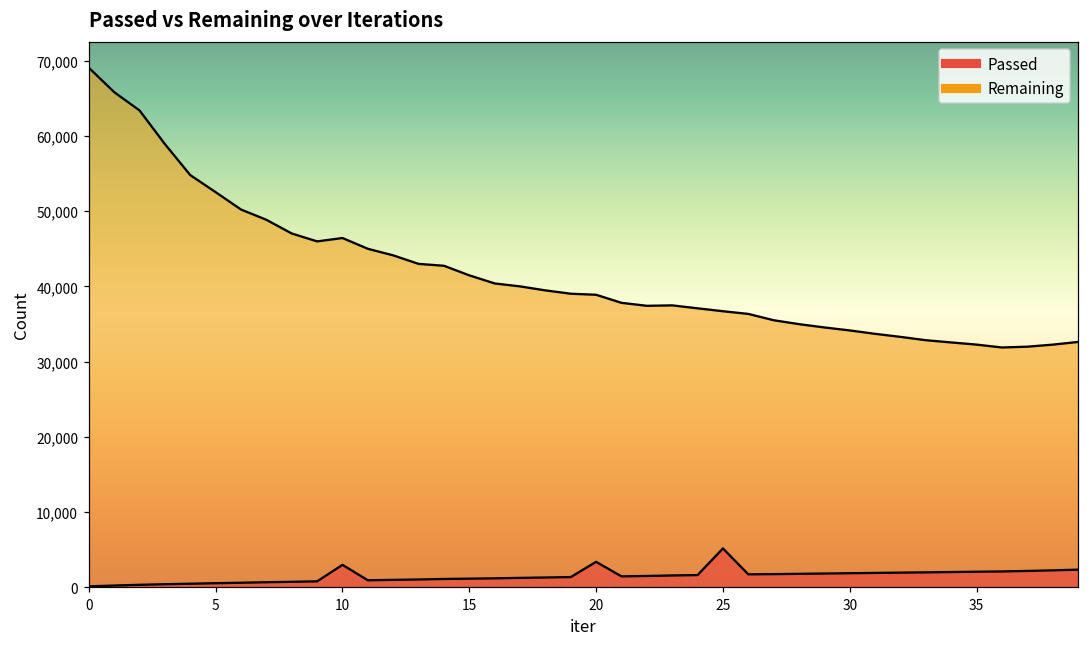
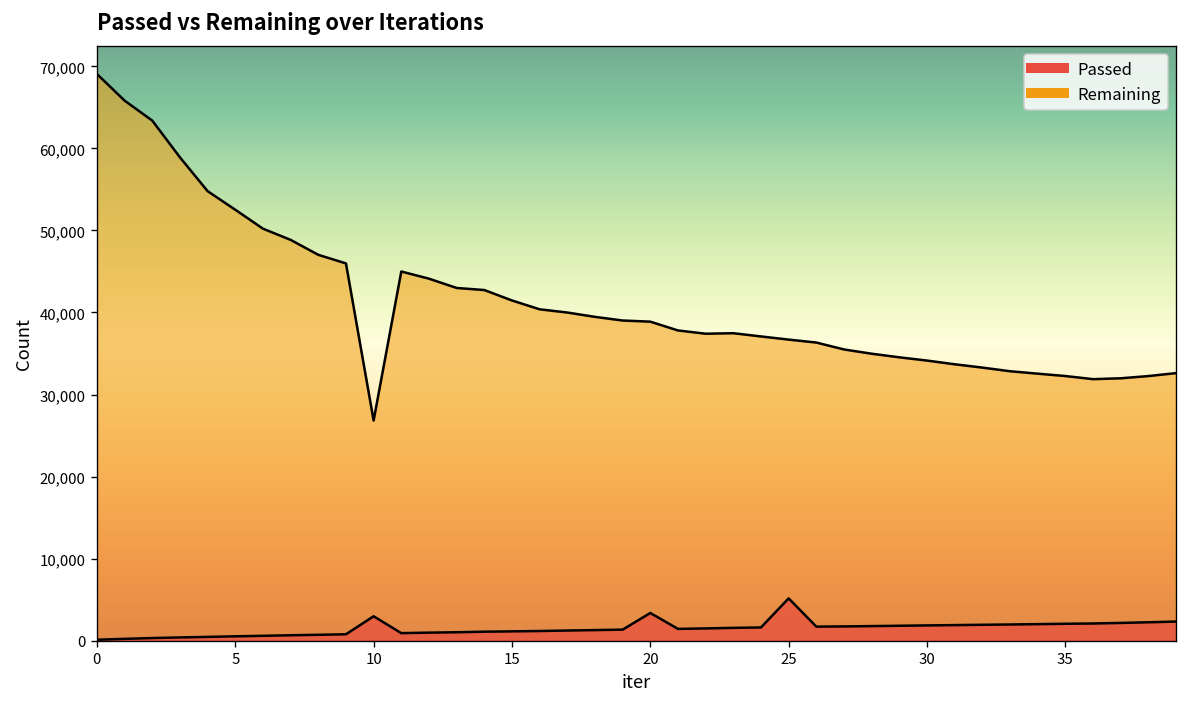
Remaining, 10: 46,000 -> 27,000
